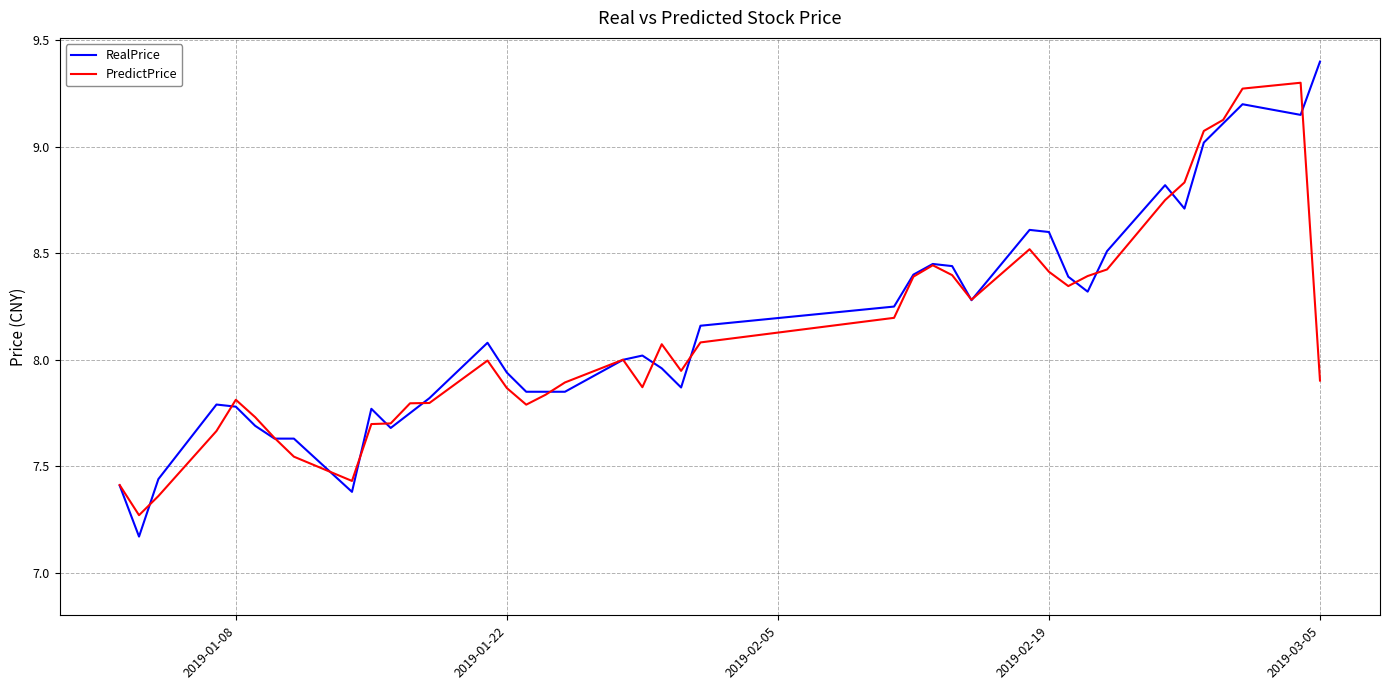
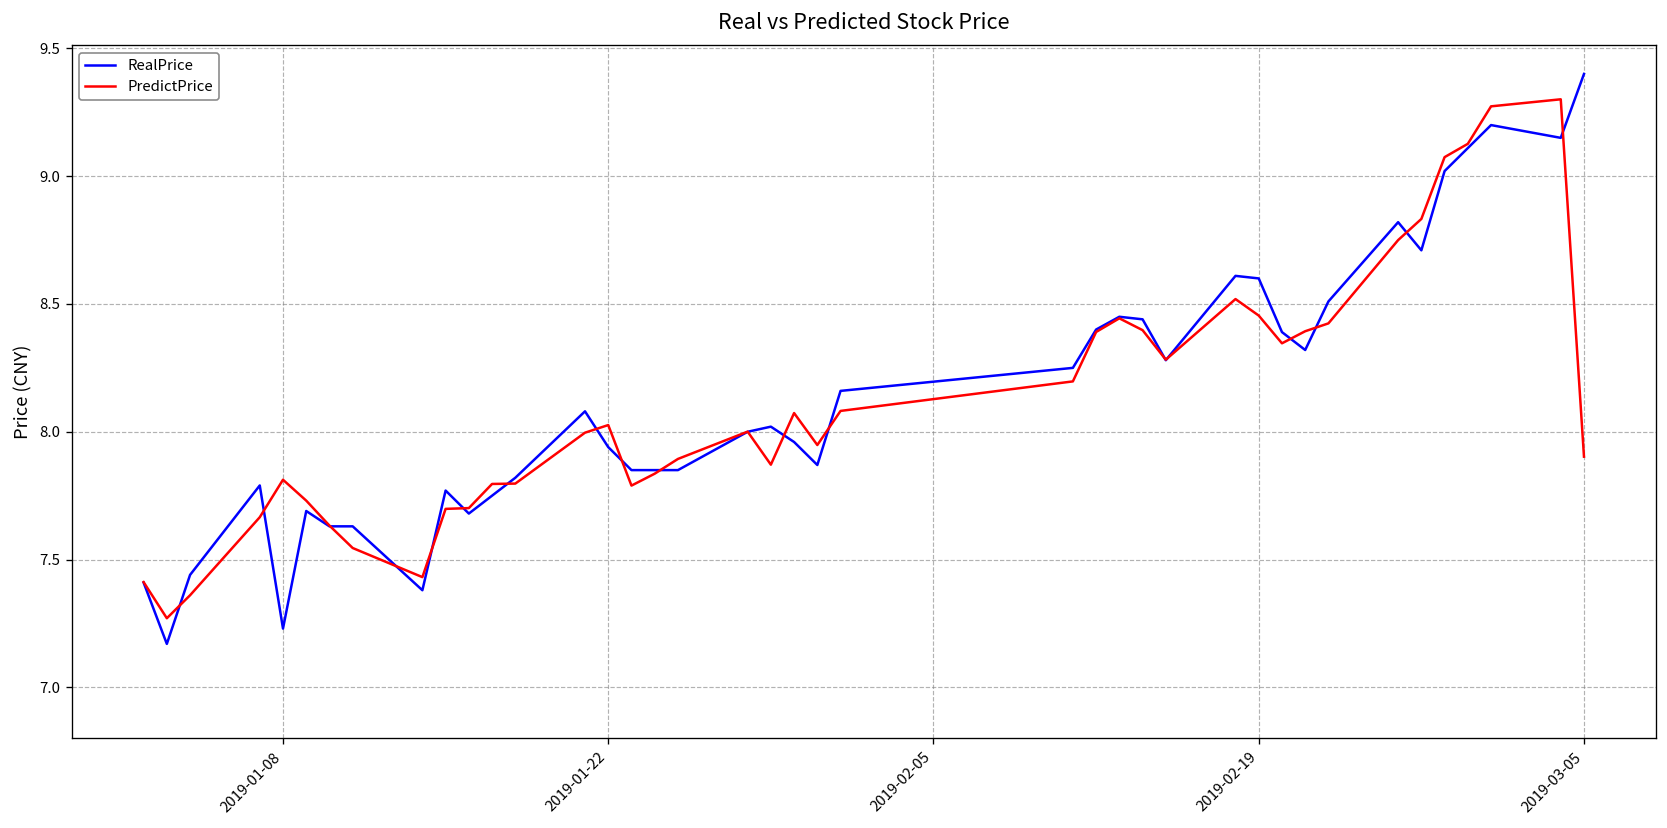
RealPrice, 2019-01-08: 7.78 -> 7.23
PredictPrice, 2019-01-22: 7.87 -> 8.03
PredictPrice, 2019-02-19: 8.41 -> 8.45
